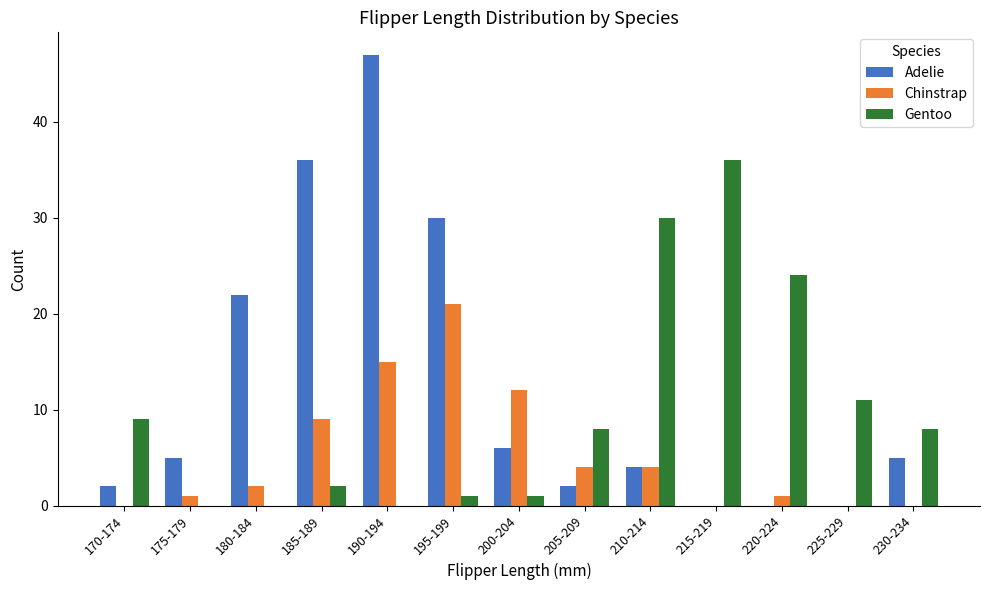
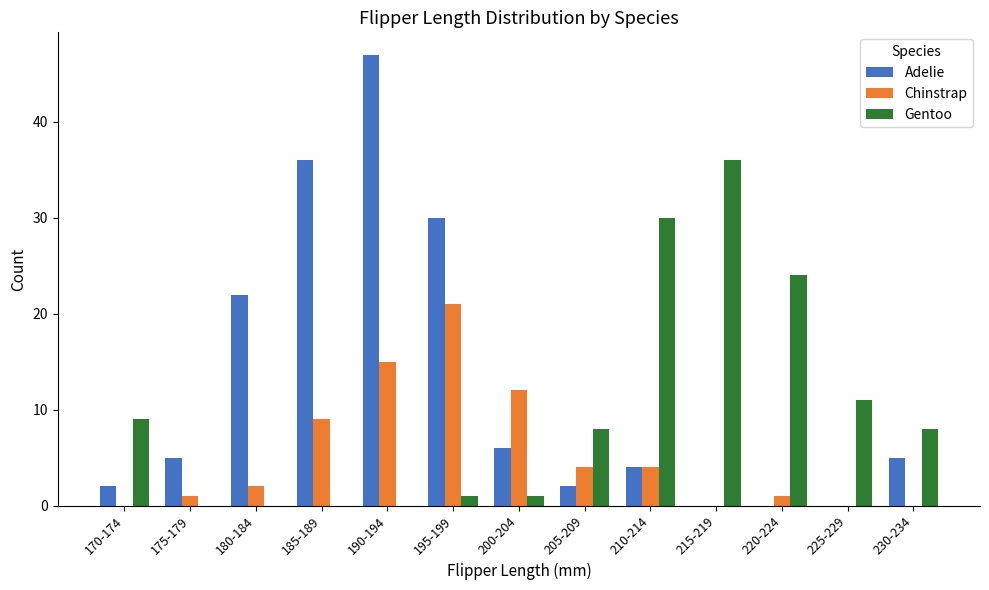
Gentoo, 185-189: 2 -> 0
